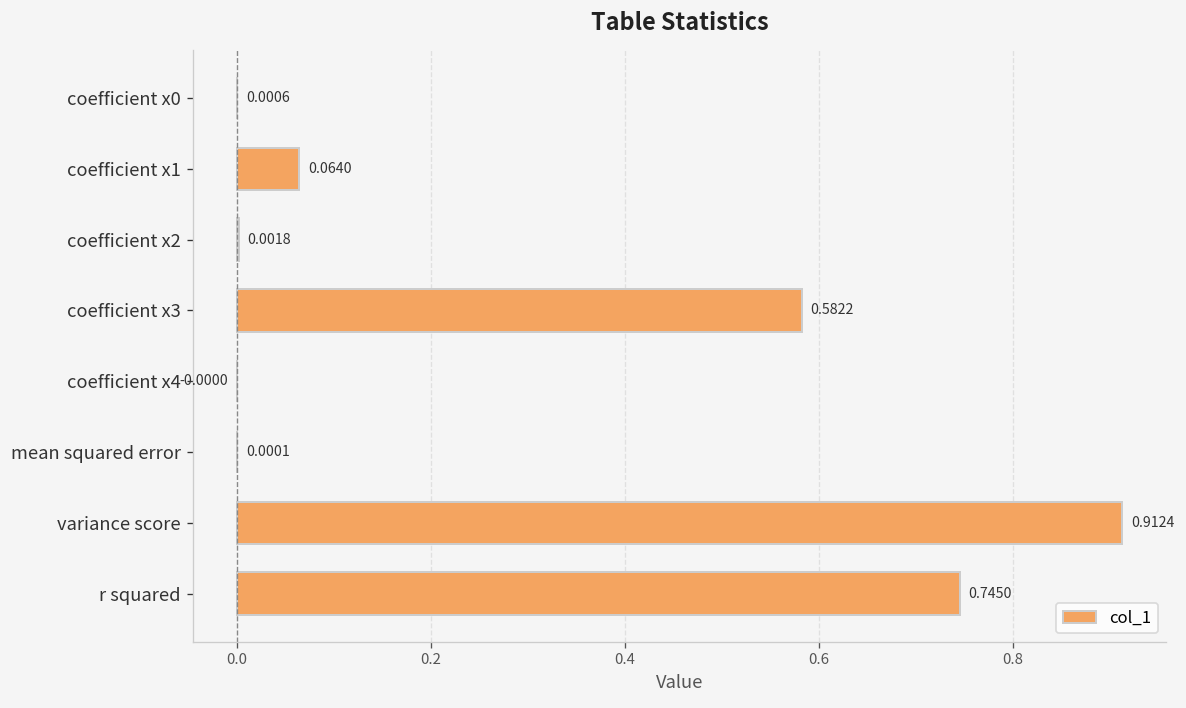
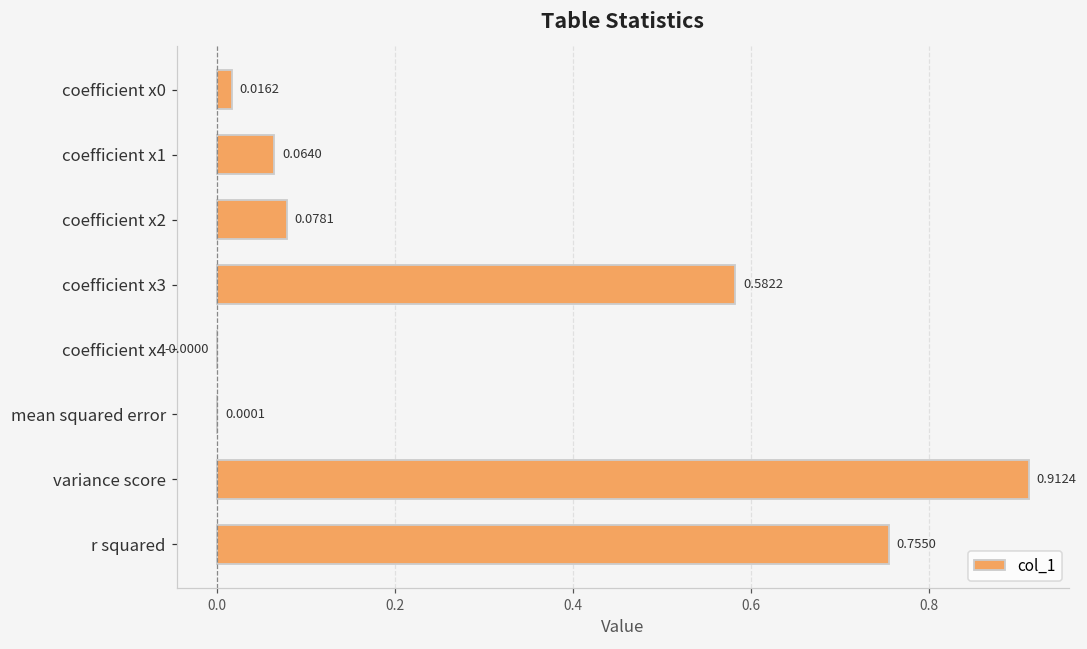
coefficient x0: 0.0006 -> 0.0162
coefficient x2: 0.0018 -> 0.0781
r squared: 0.7450 -> 0.7550
